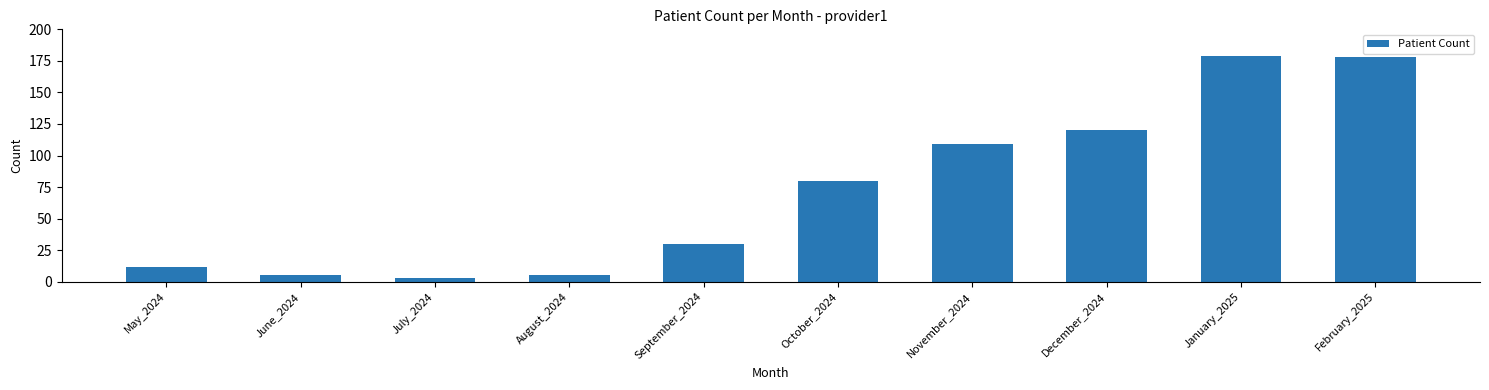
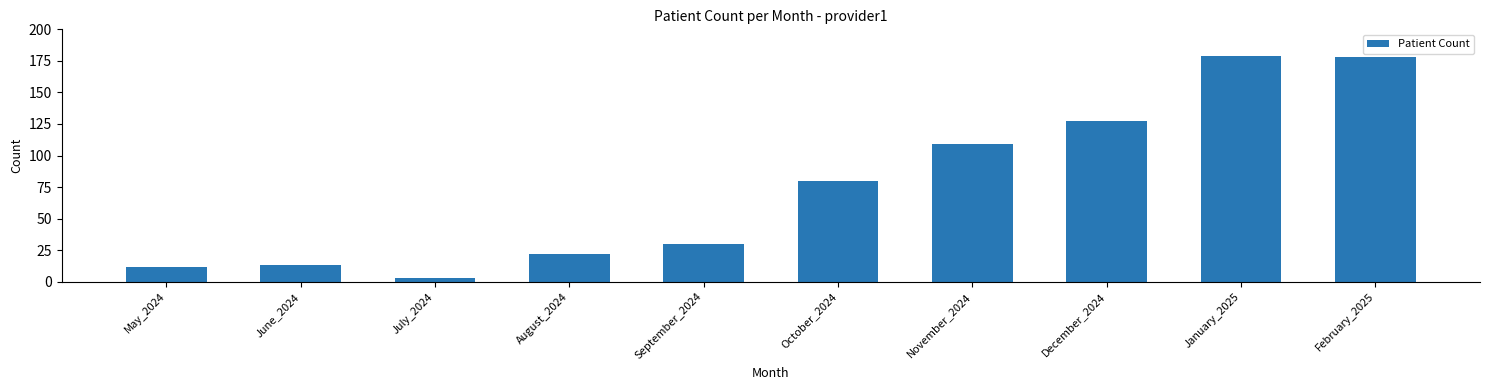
June_2024: 5 -> 13
August_2024: 5 -> 22
December_2024: 120 -> 127
